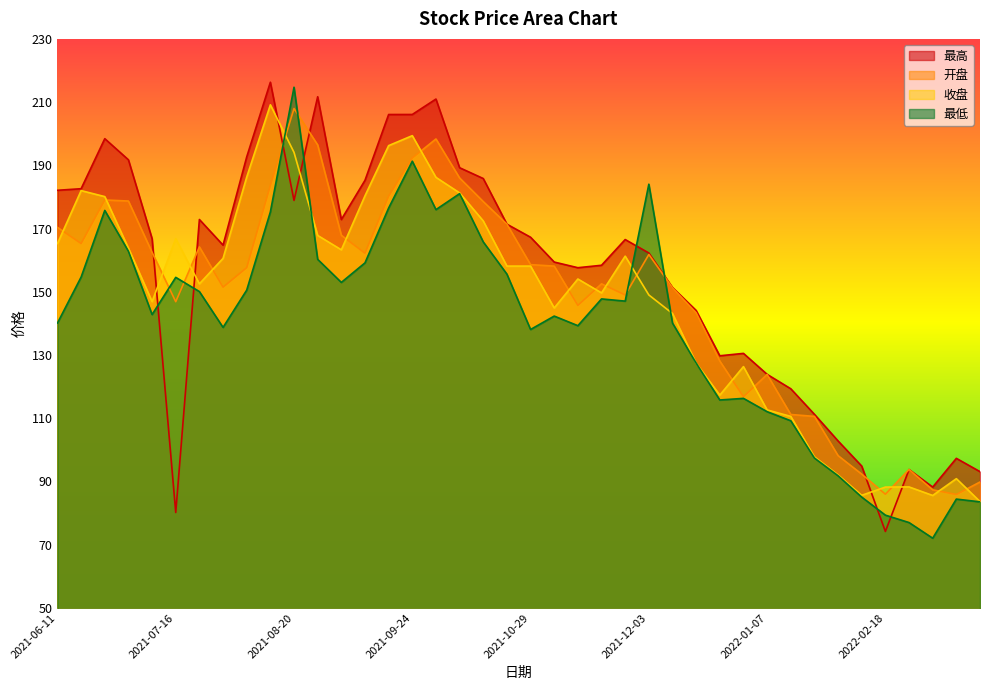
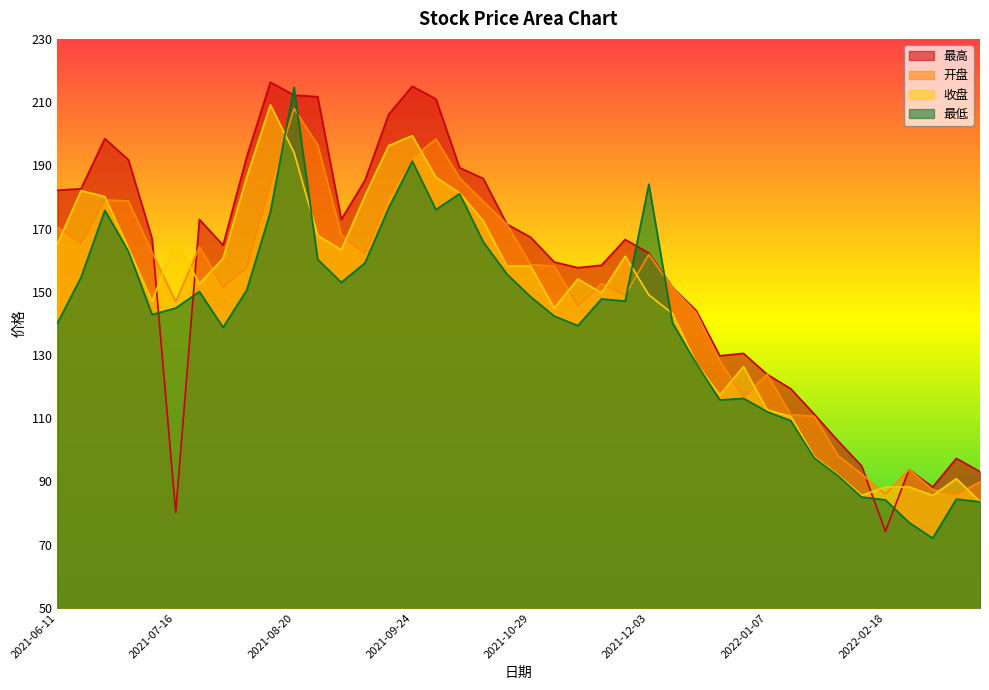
最低, 2021-07-16: 155 -> 145
最高, 2021-08-20: 179 -> 212
最高, 2021-09-24: 206 -> 215
最低, 2021-10-29: 138 -> 148
最低, 2022-02-18: 79 -> 84
